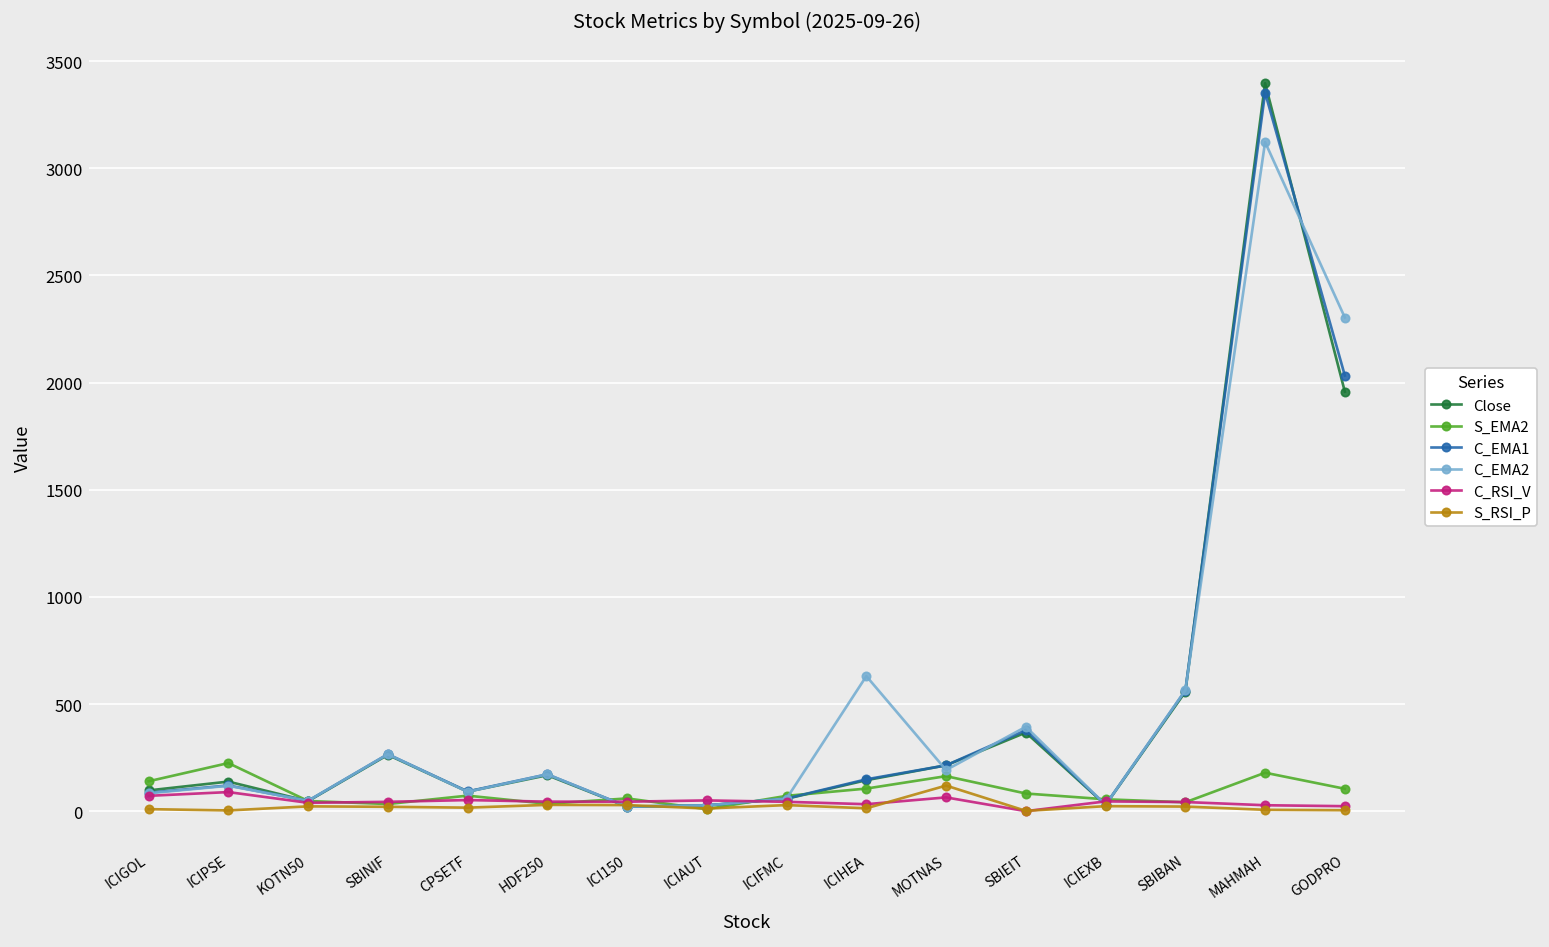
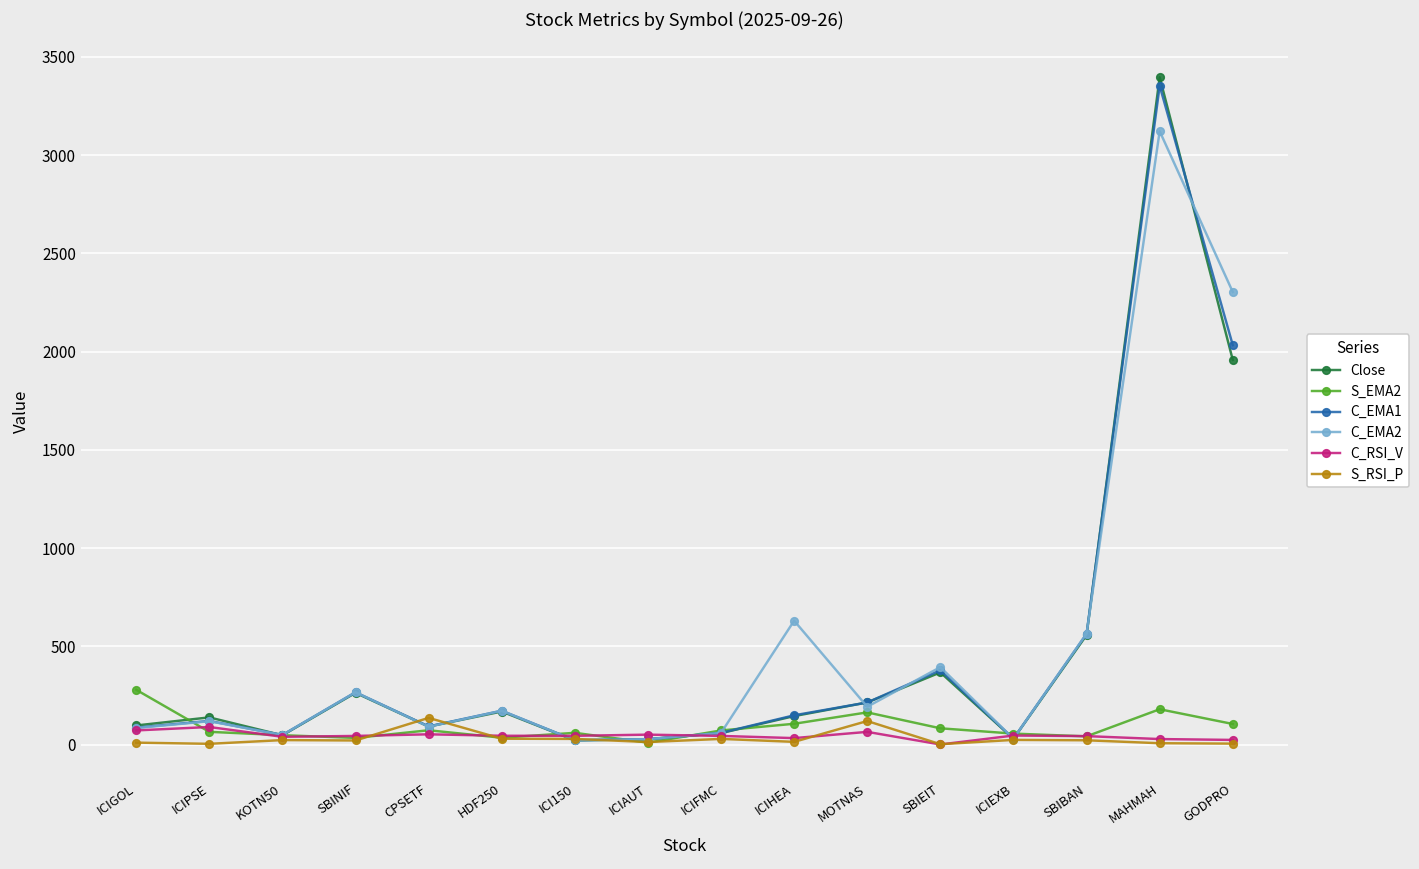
S_EMA2, ICIGOL: 140 -> 280
S_EMA2, ICIPSE: 230 -> 70
S_RSI_P, CPSETF: 20 -> 140
